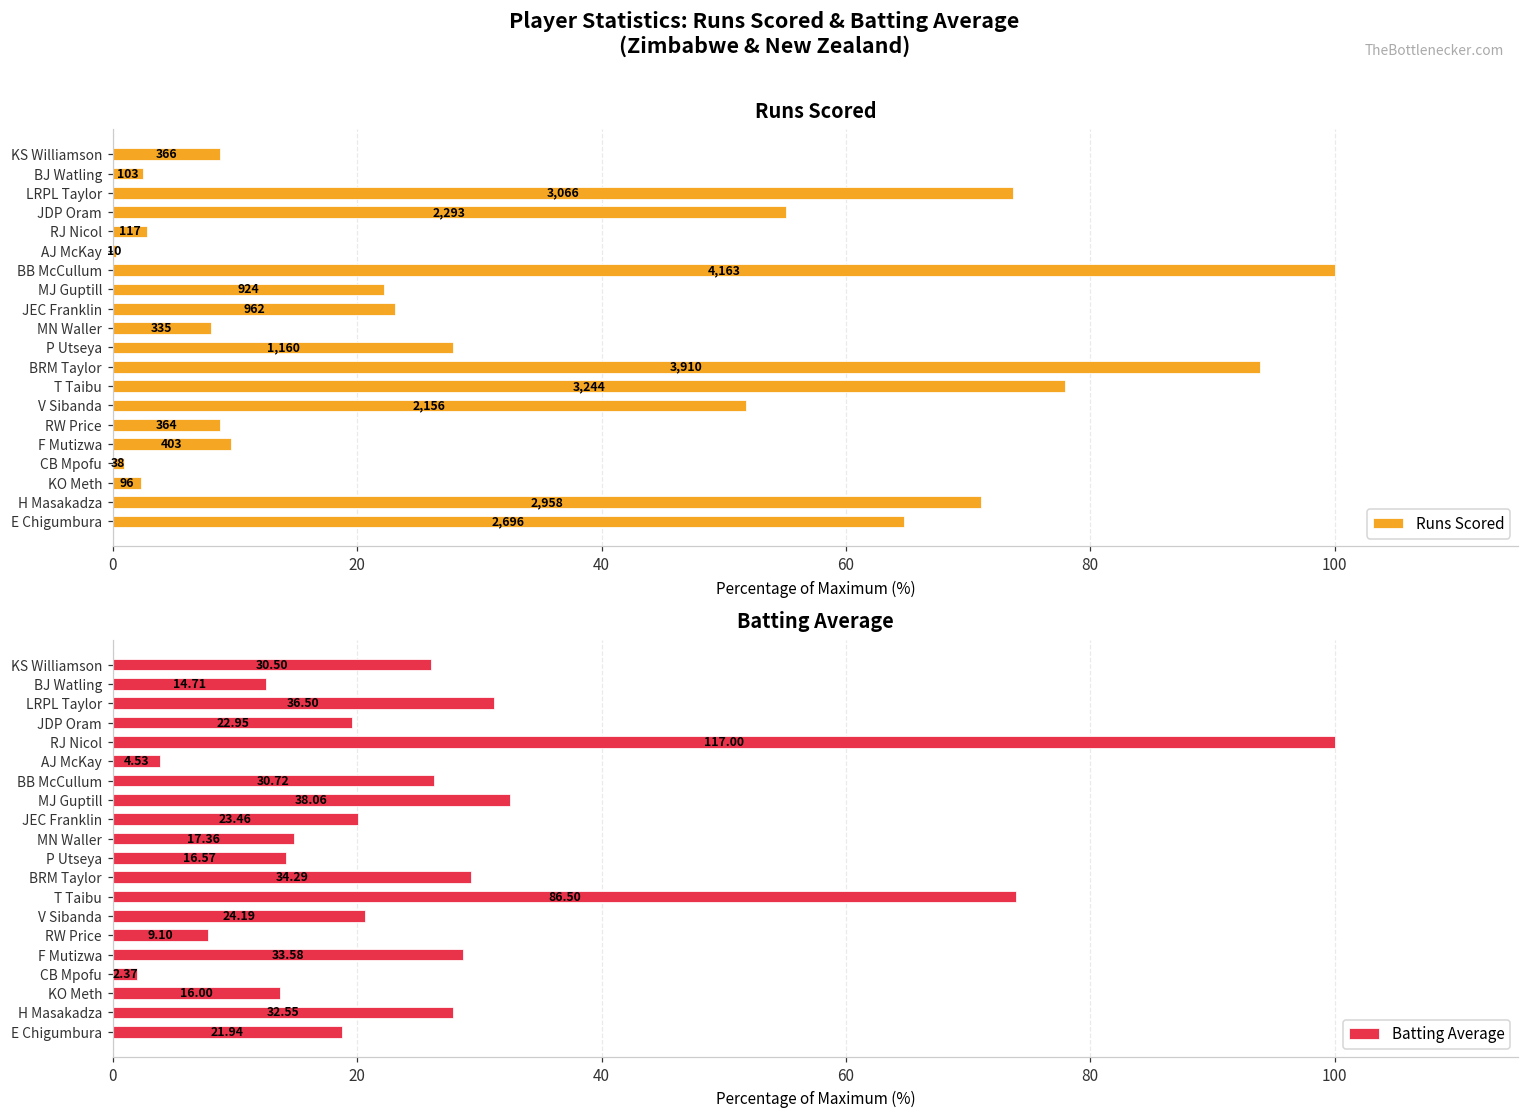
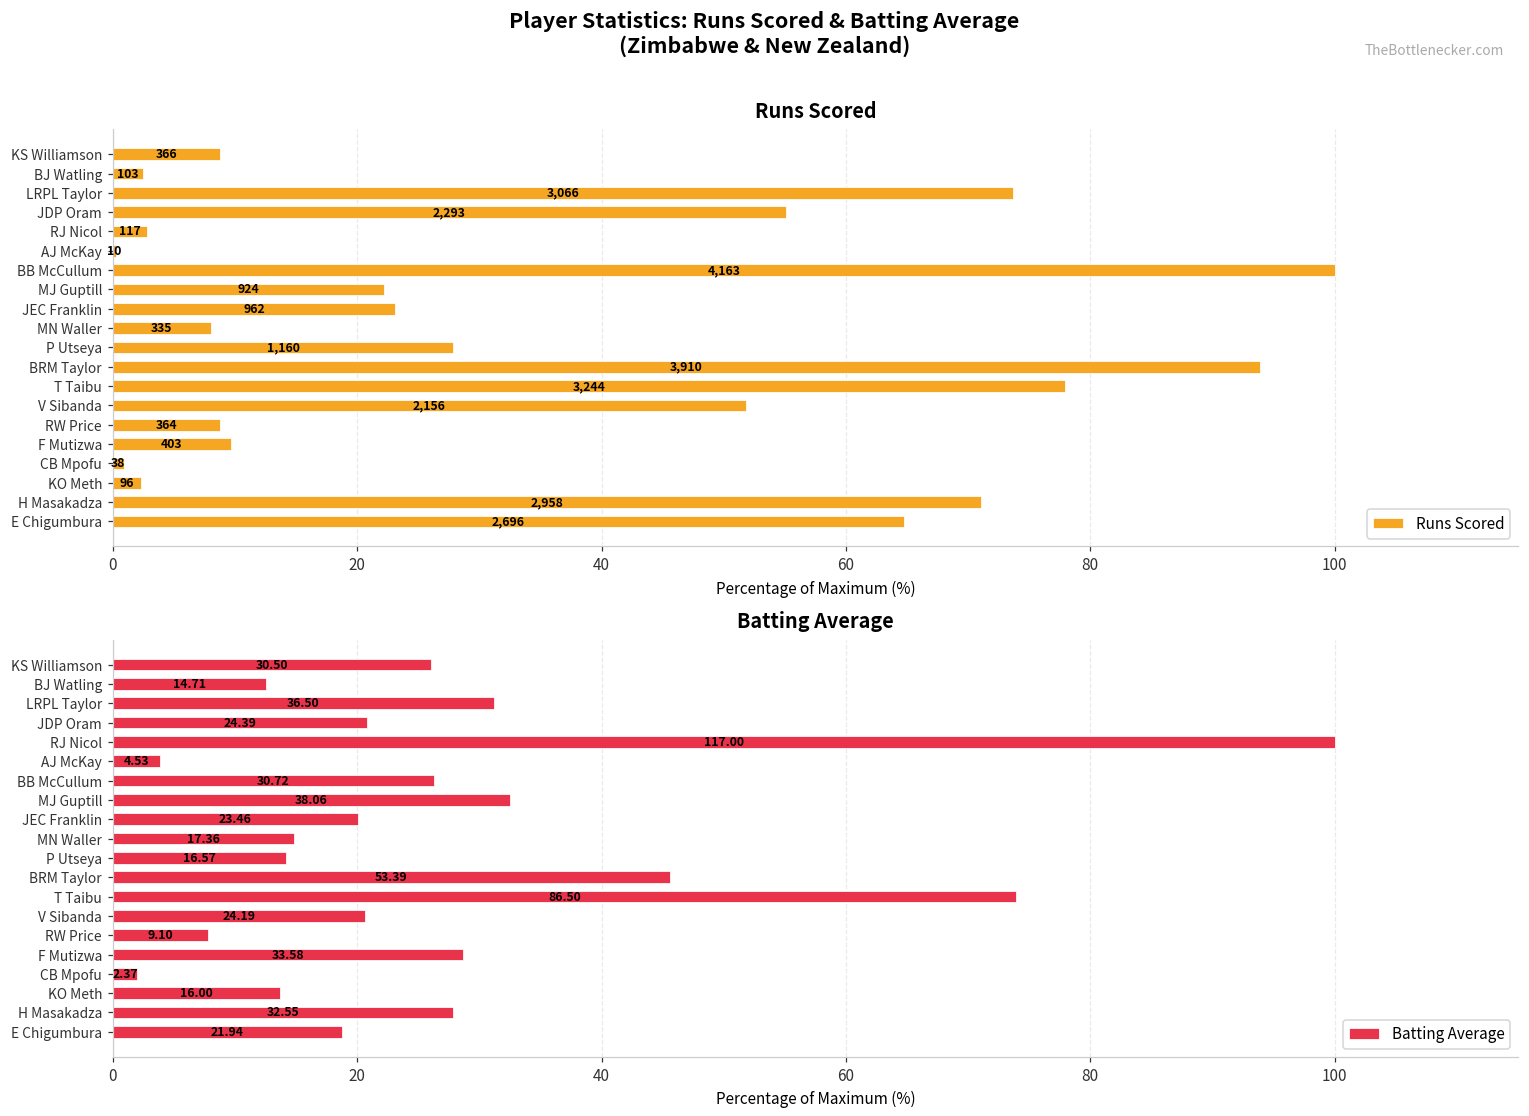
Batting Average, JDP Oram: 22.95 -> 24.39
Batting Average, BRM Taylor: 34.29 -> 53.39
